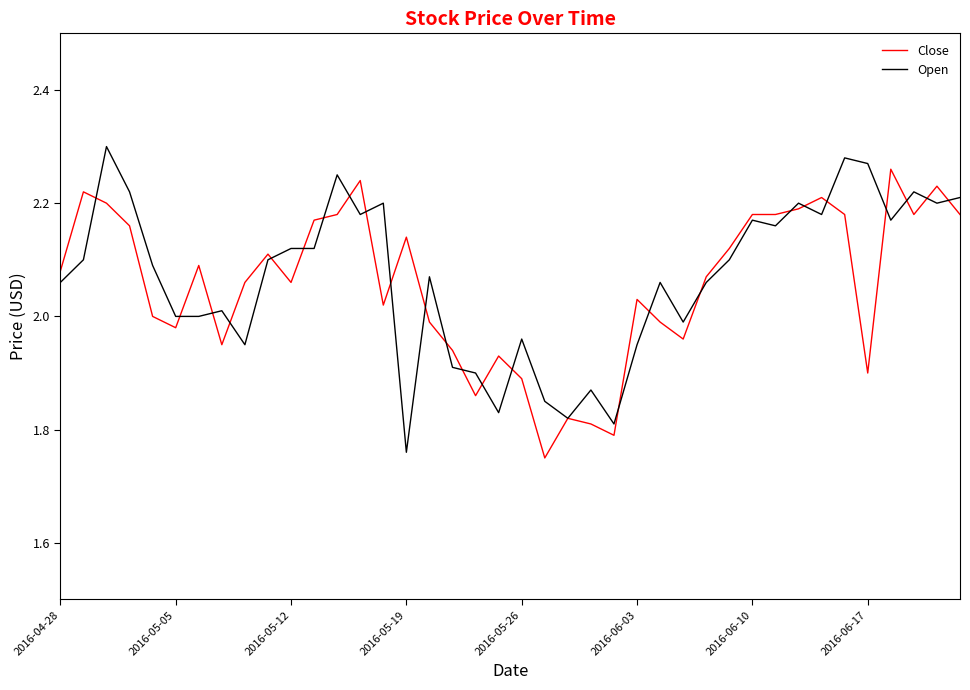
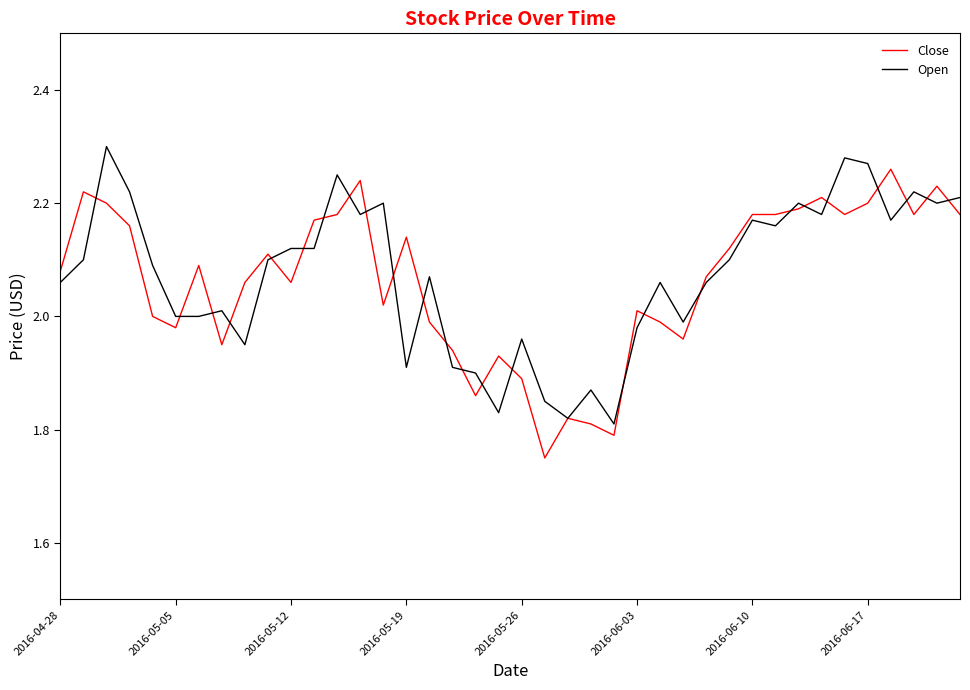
Open, 2016-05-19: 1.76 -> 1.91
Close, 2016-06-03: 2.03 -> 2.01
Open, 2016-06-03: 1.95 -> 1.98
Close, 2016-06-17: 1.9 -> 2.2
